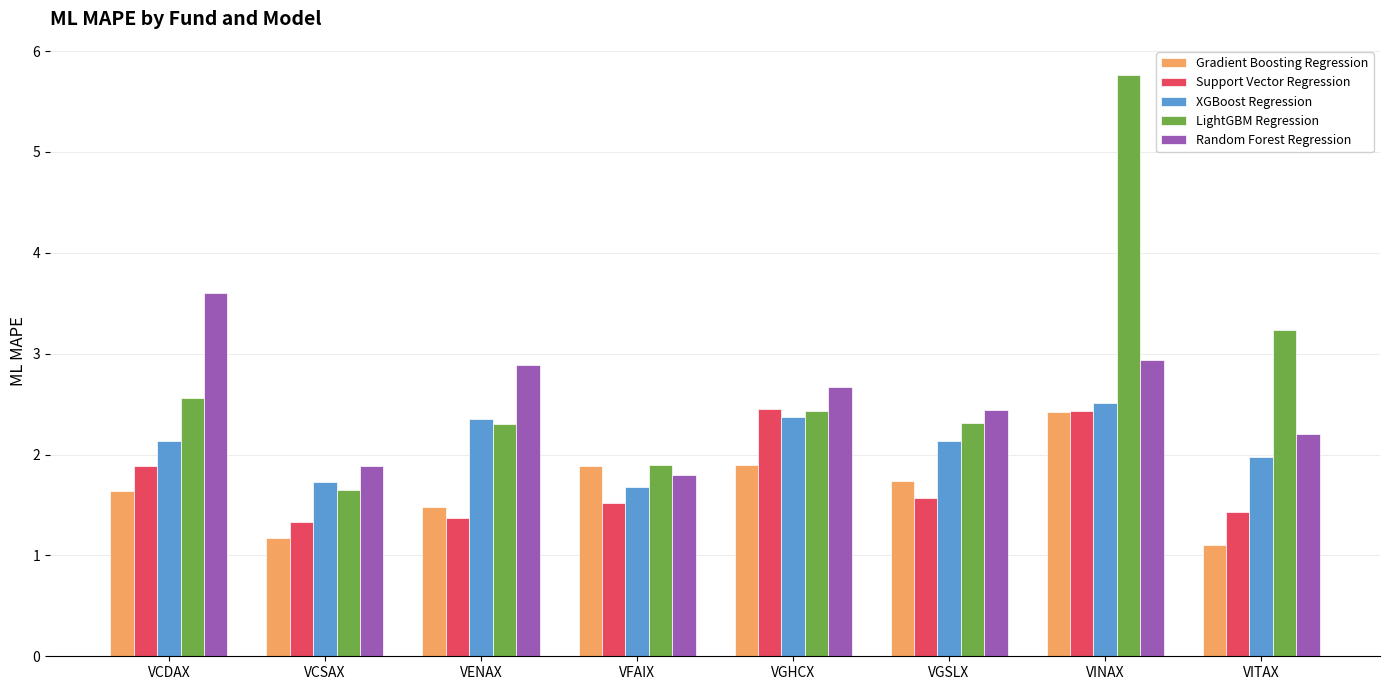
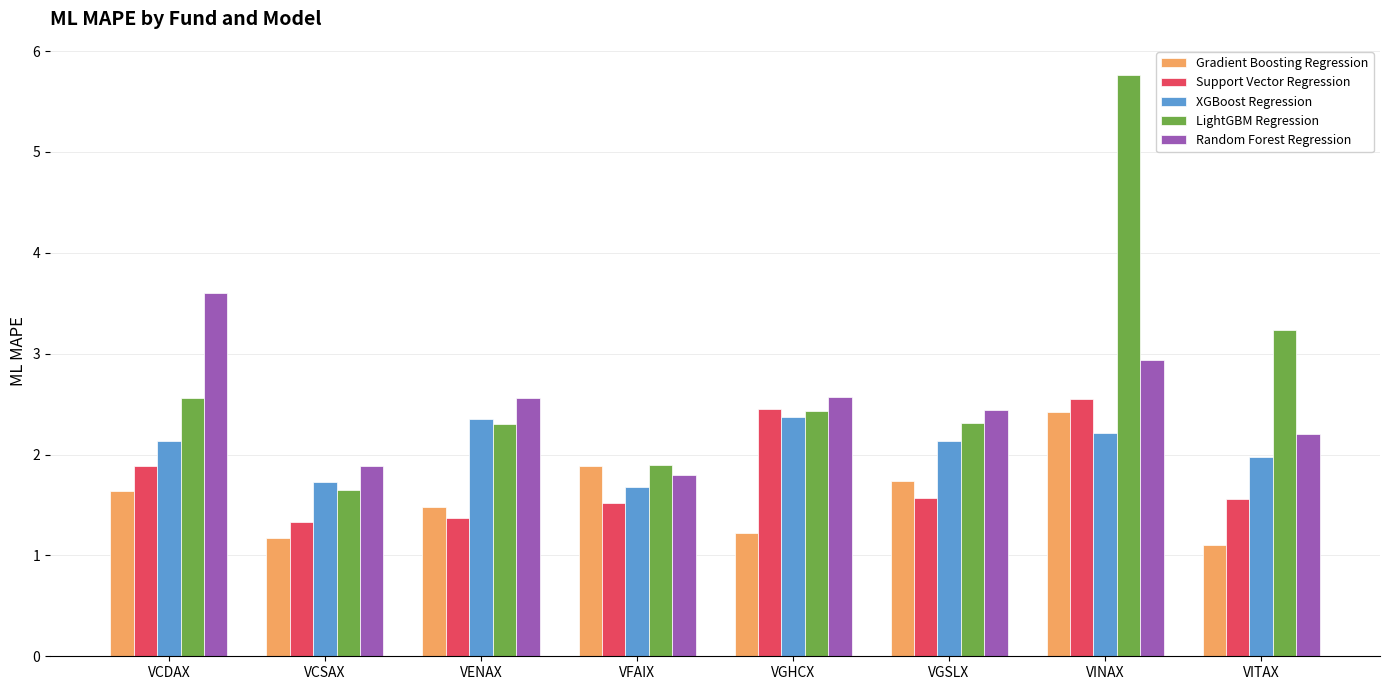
Random Forest Regression, VENAX: 2.88 -> 2.56
Gradient Boosting Regression, VGHCX: 1.90 -> 1.22
Random Forest Regression, VGHCX: 2.67 -> 2.57
Support Vector Regression, VINAX: 2.43 -> 2.55
XGBoost Regression, VINAX: 2.51 -> 2.22
Support Vector Regression, VITAX: 1.43 -> 1.56
